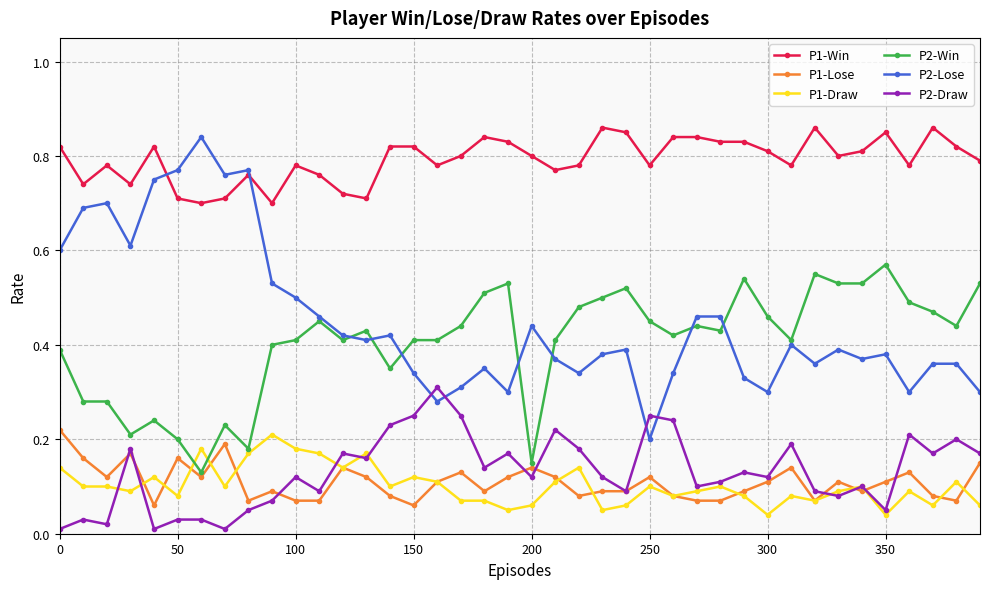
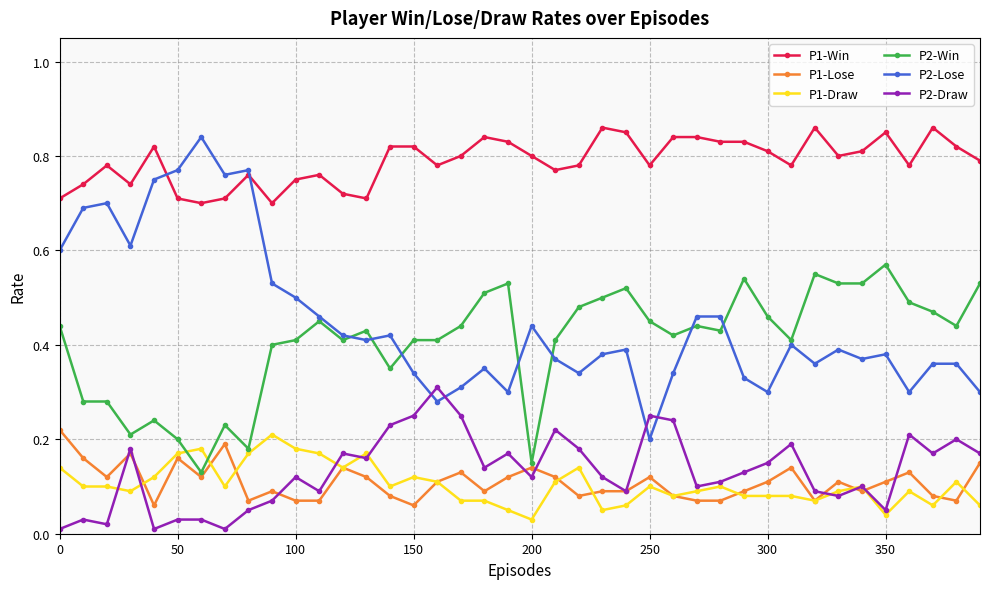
P1-Win, 0: 0.82 -> 0.71
P2-Win, 0: 0.39 -> 0.44
P1-Draw, 50: 0.08 -> 0.17
P1-Win, 100: 0.78 -> 0.75
P1-Draw, 200: 0.06 -> 0.03
P1-Draw, 300: 0.04 -> 0.08
P2-Draw, 300: 0.12 -> 0.15
